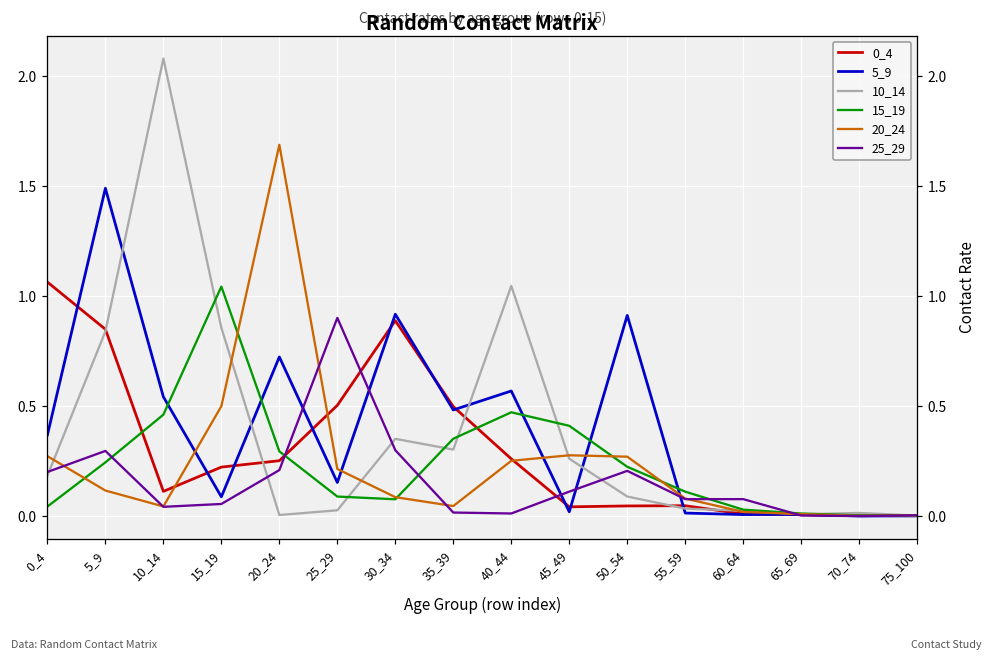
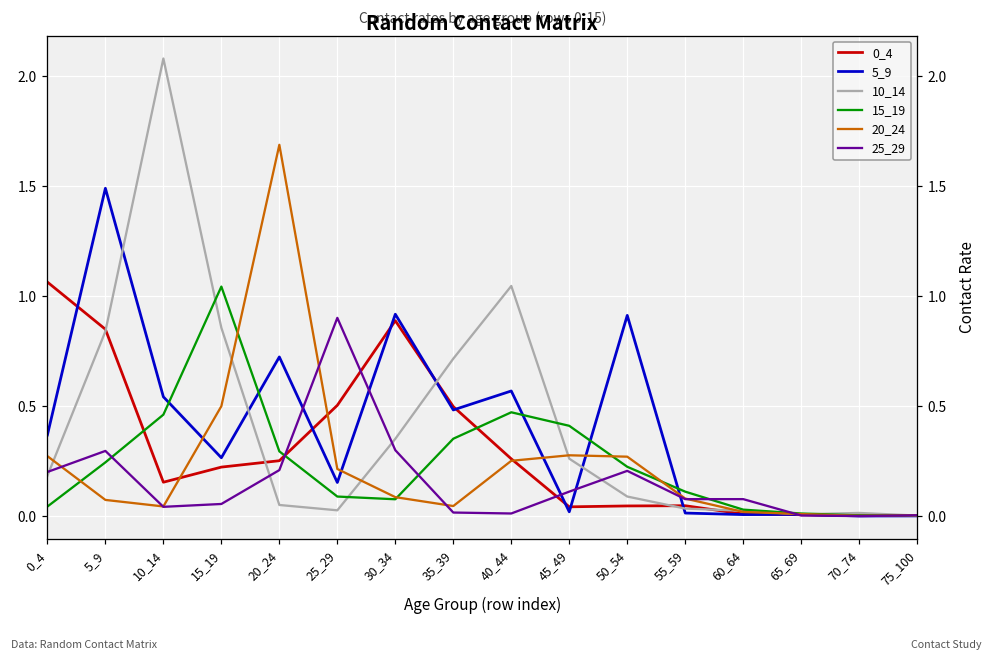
20_24, 5_9: 0.12 -> 0.08
0_4, 10_14: 0.11 -> 0.16
5_9, 15_19: 0.09 -> 0.27
10_14, 20_24: 0.01 -> 0.05
10_14, 35_39: 0.30 -> 0.72
